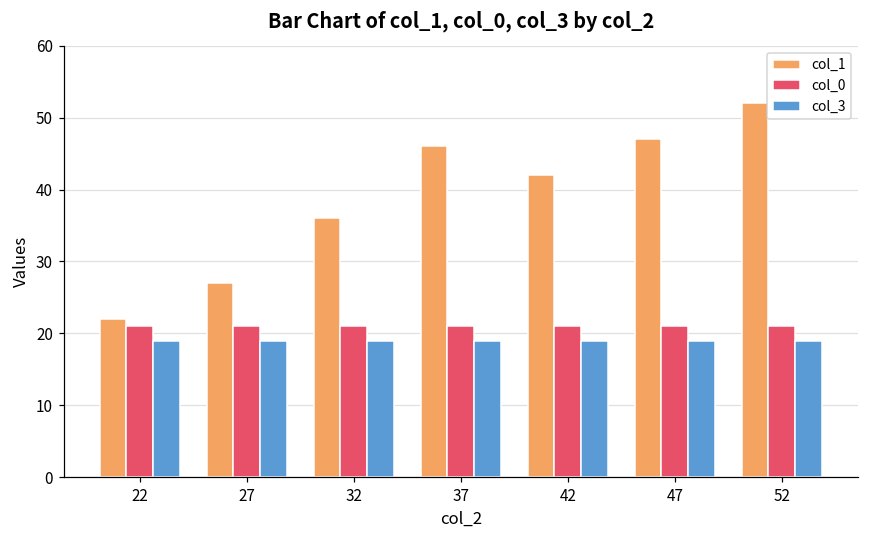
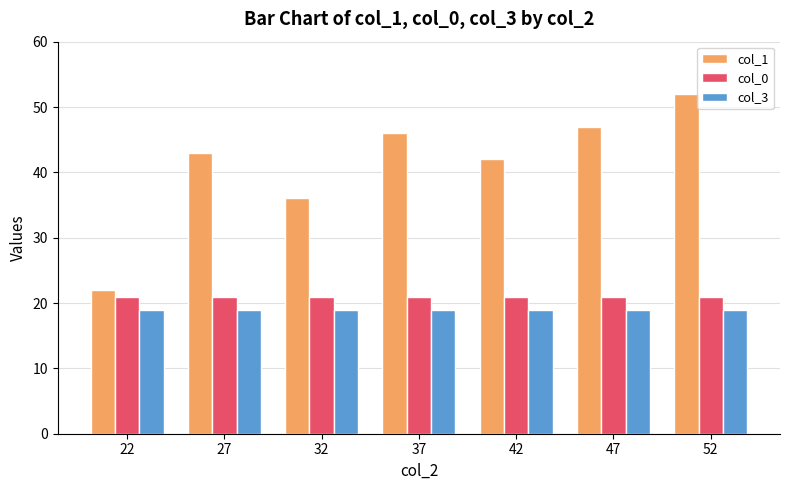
col_1, 27: 27 -> 43
